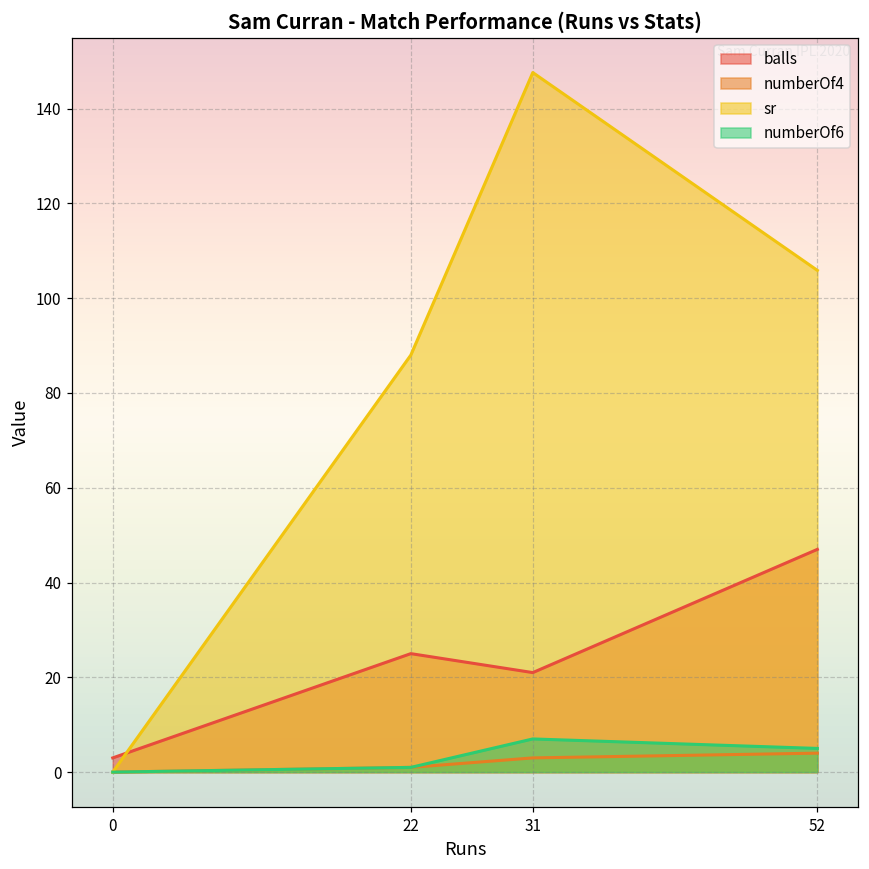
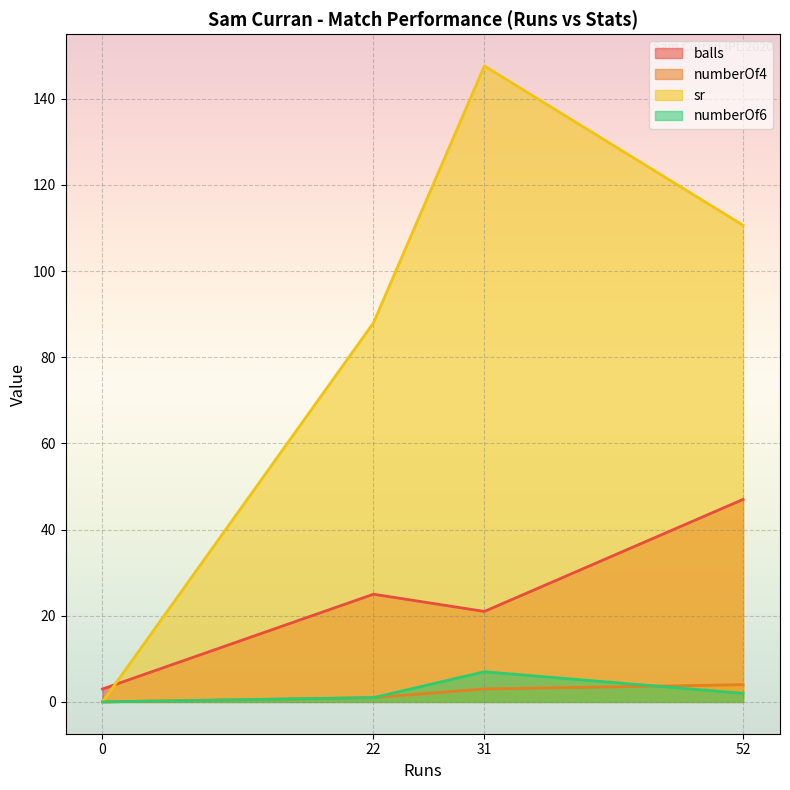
sr, 52: 106 -> 111
numberOf6, 52: 5 -> 2
